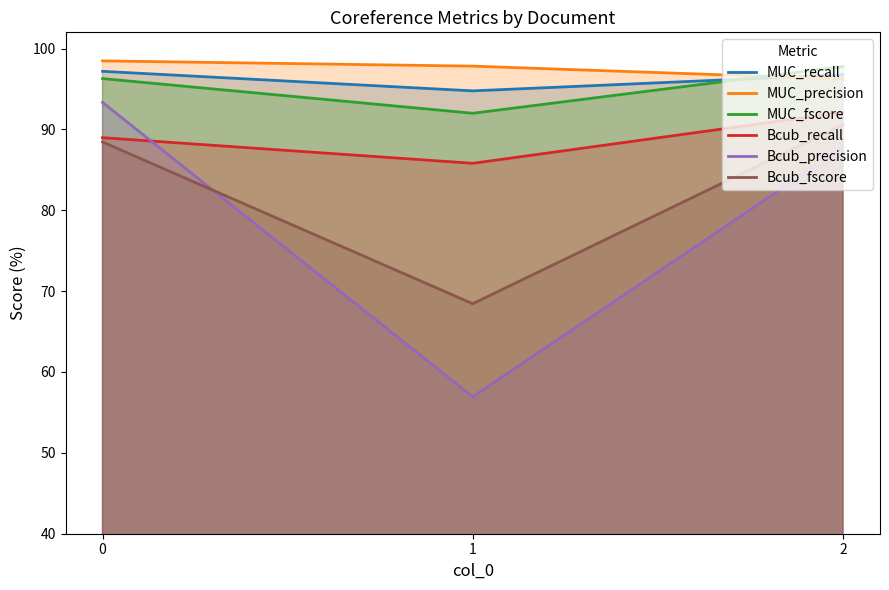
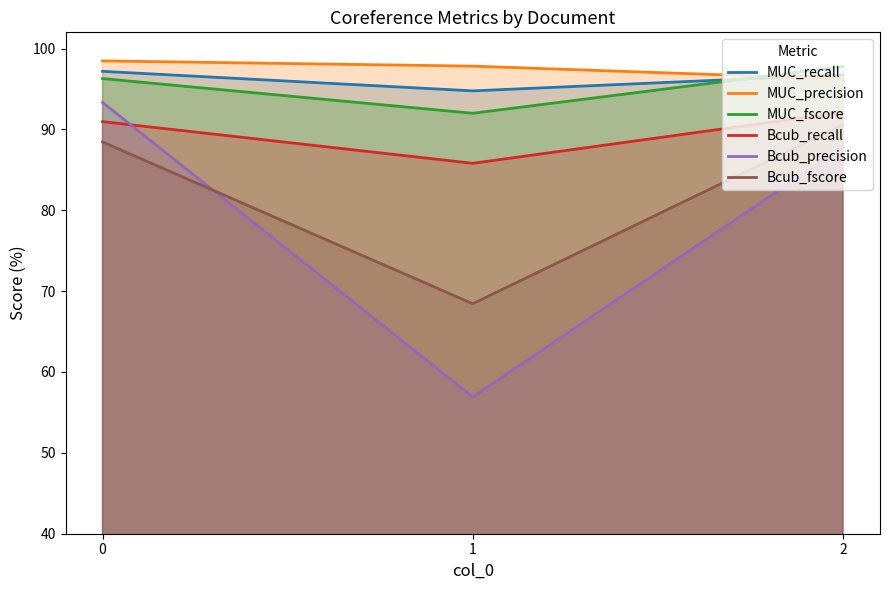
Bcub_recall, 0: 89 -> 91
